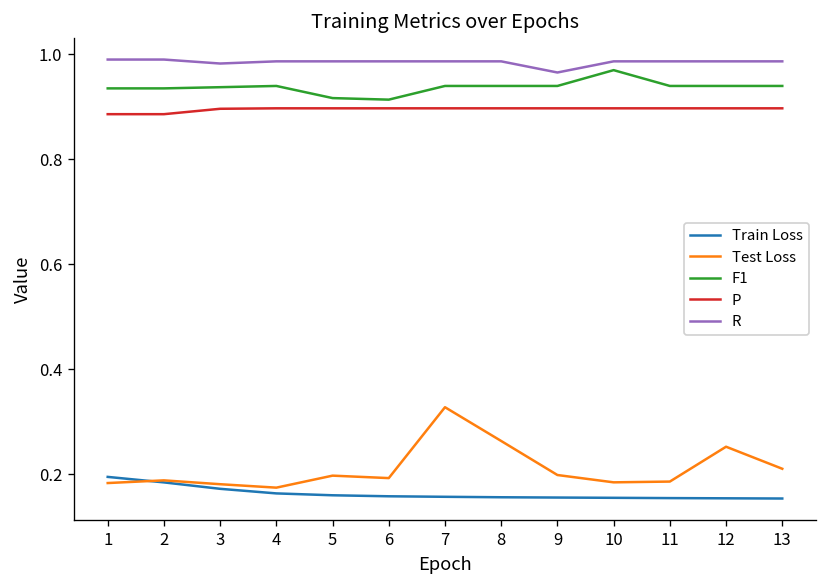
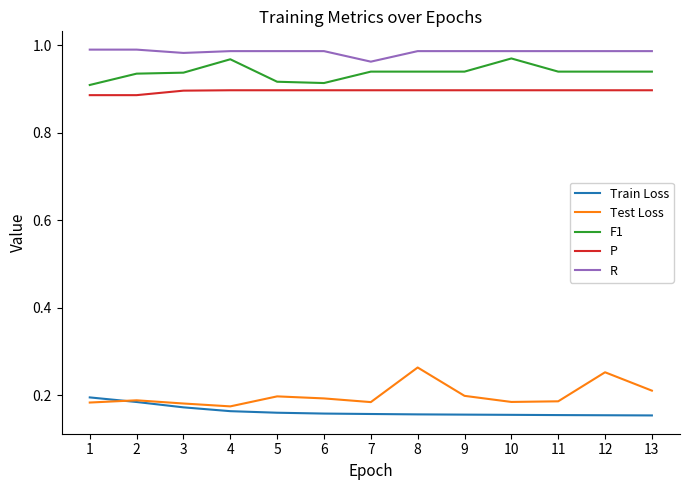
F1, 1: 0.93 -> 0.91
F1, 4: 0.94 -> 0.97
Test Loss, 7: 0.33 -> 0.18
R, 7: 0.99 -> 0.96
R, 9: 0.97 -> 0.99
